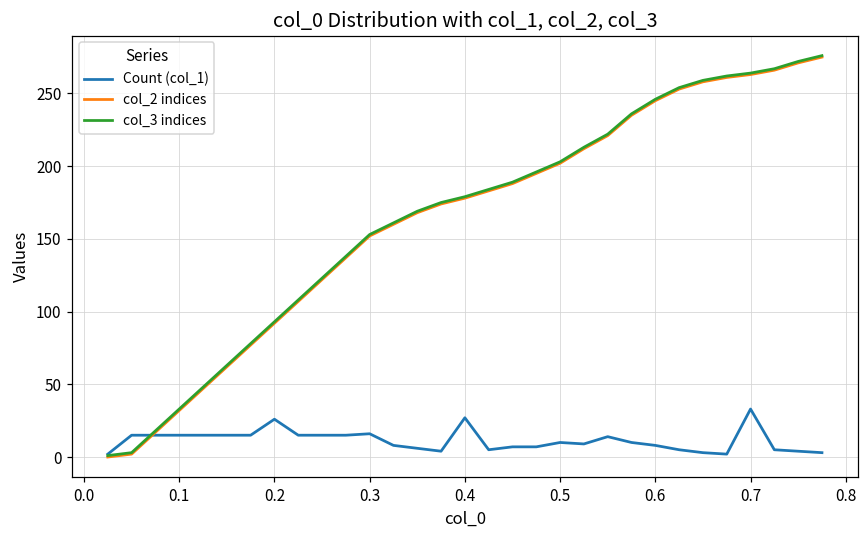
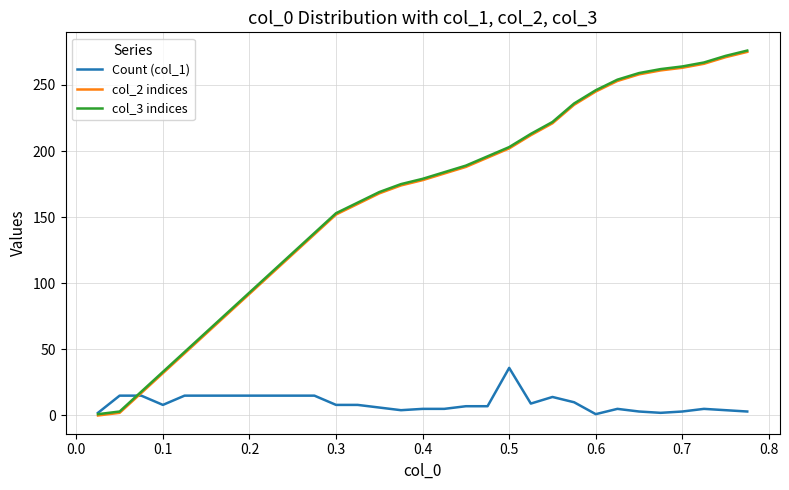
Count (col_1), 0.1: 15 -> 8
Count (col_1), 0.2: 26 -> 15
Count (col_1), 0.3: 16 -> 8
Count (col_1), 0.4: 27 -> 5
Count (col_1), 0.5: 10 -> 36
Count (col_1), 0.6: 8 -> 1
Count (col_1), 0.7: 33 -> 3
